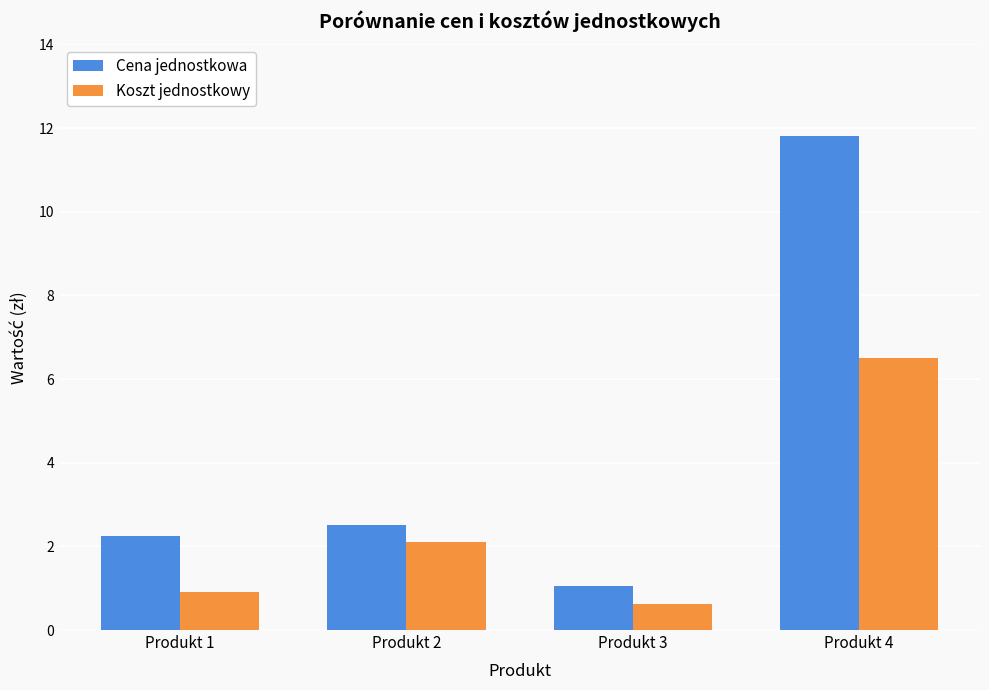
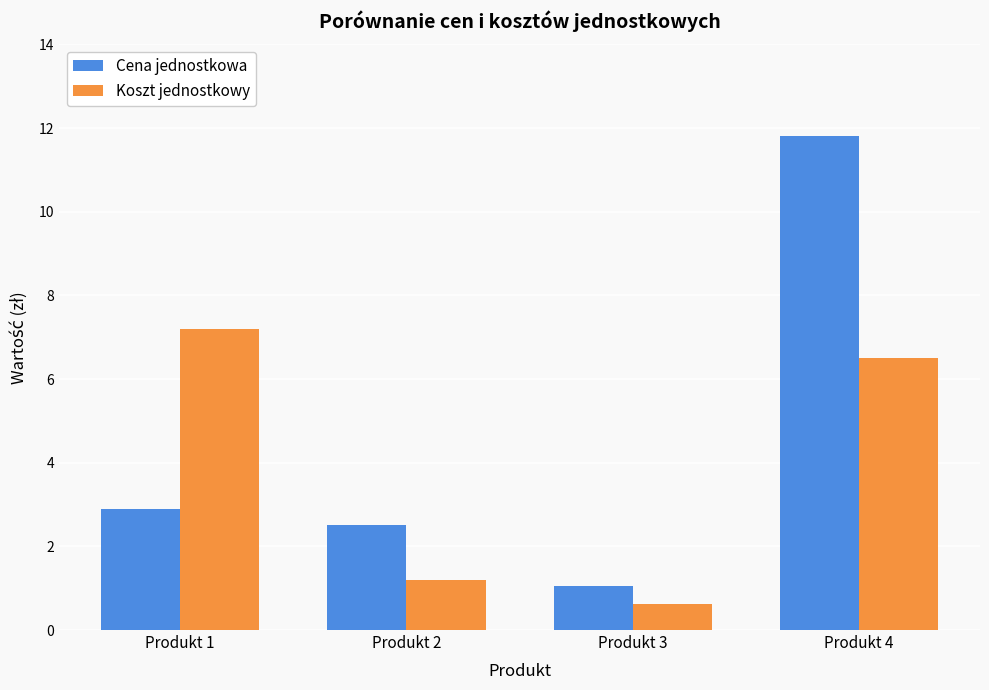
Cena jednostkowa, Produkt 1: 2.3 -> 2.9
Koszt jednostkowy, Produkt 1: 0.9 -> 7.2
Koszt jednostkowy, Produkt 2: 2.1 -> 1.2
